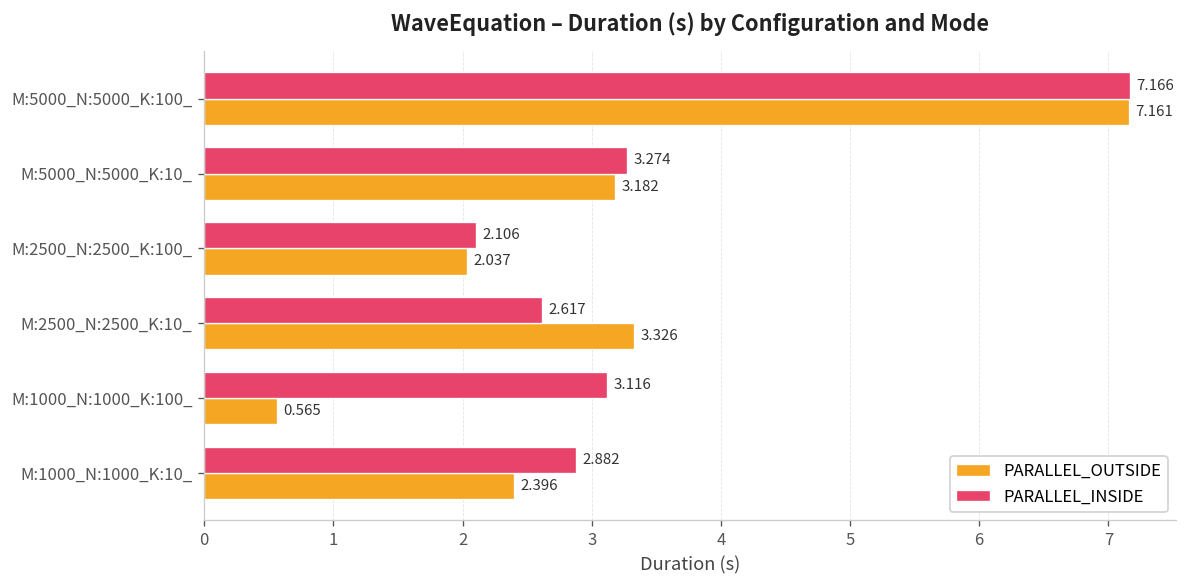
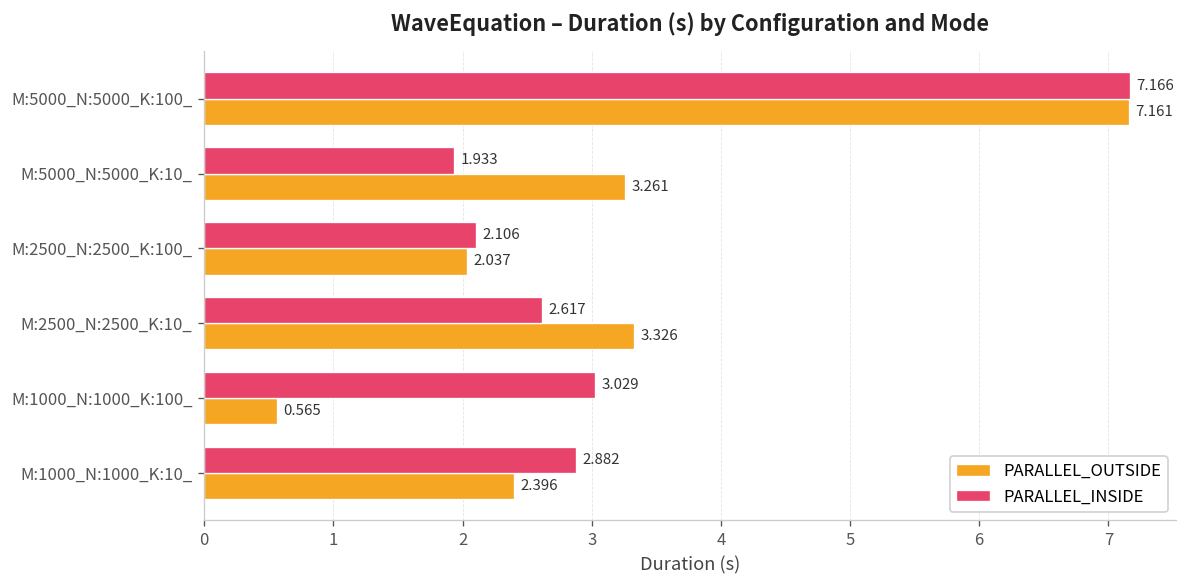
PARALLEL_INSIDE, M:5000_N:5000_K:10_: 3.274 -> 1.933
PARALLEL_OUTSIDE, M:5000_N:5000_K:10_: 3.182 -> 3.261
PARALLEL_INSIDE, M:1000_N:1000_K:100_: 3.116 -> 3.029
